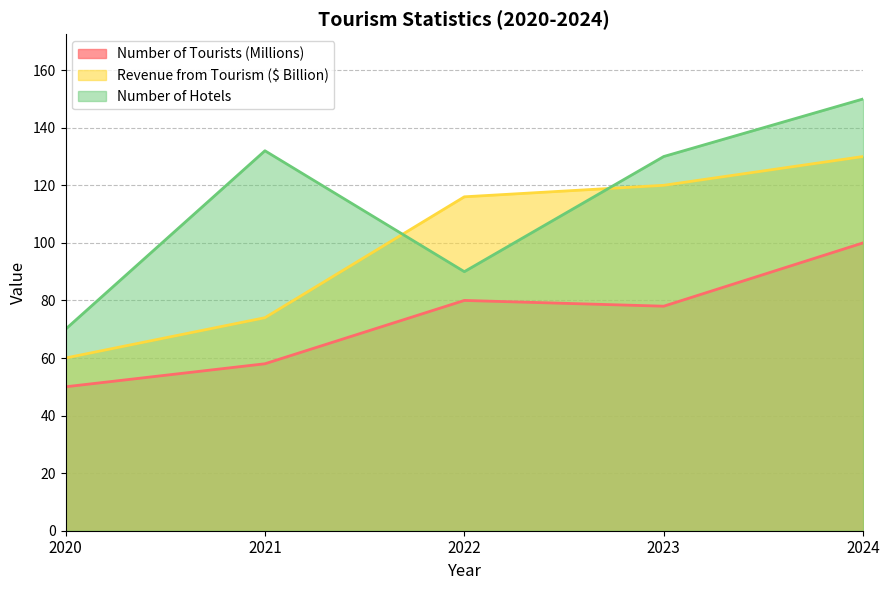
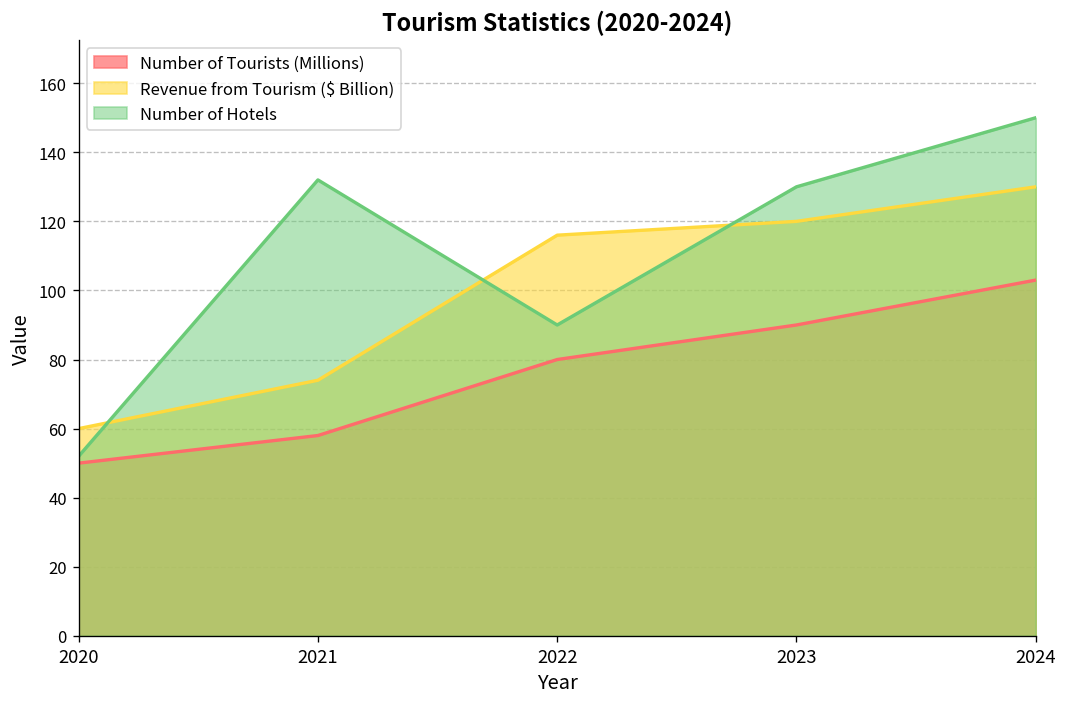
Number of Hotels, 2020: 70 -> 52
Number of Tourists (Millions), 2023: 78 -> 90
Number of Tourists (Millions), 2024: 100 -> 103
